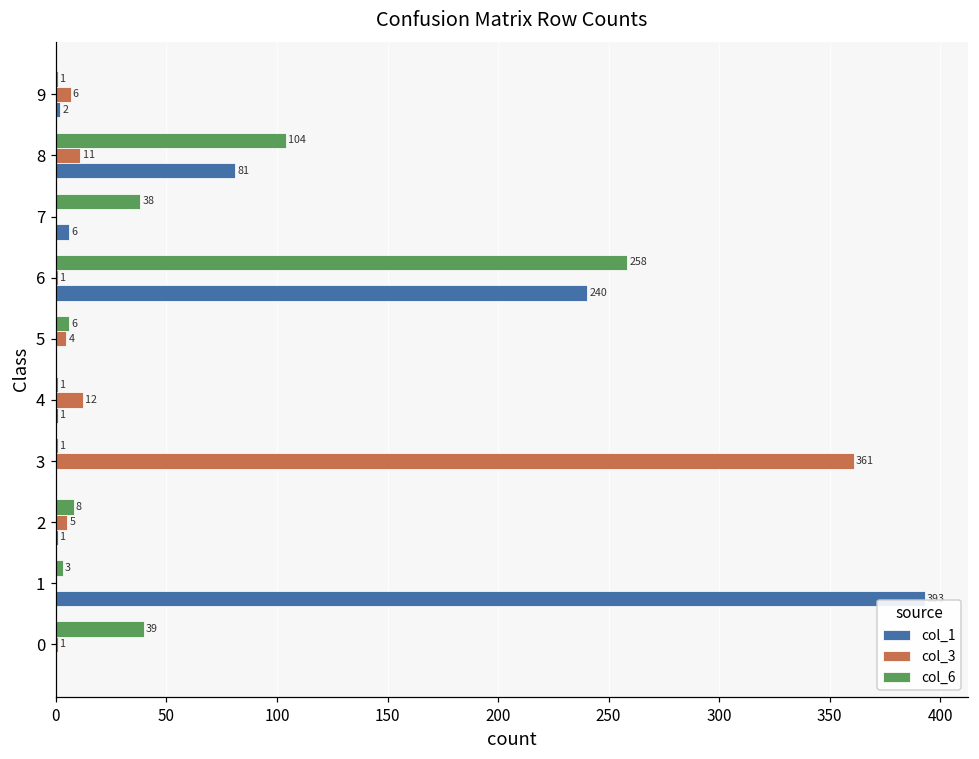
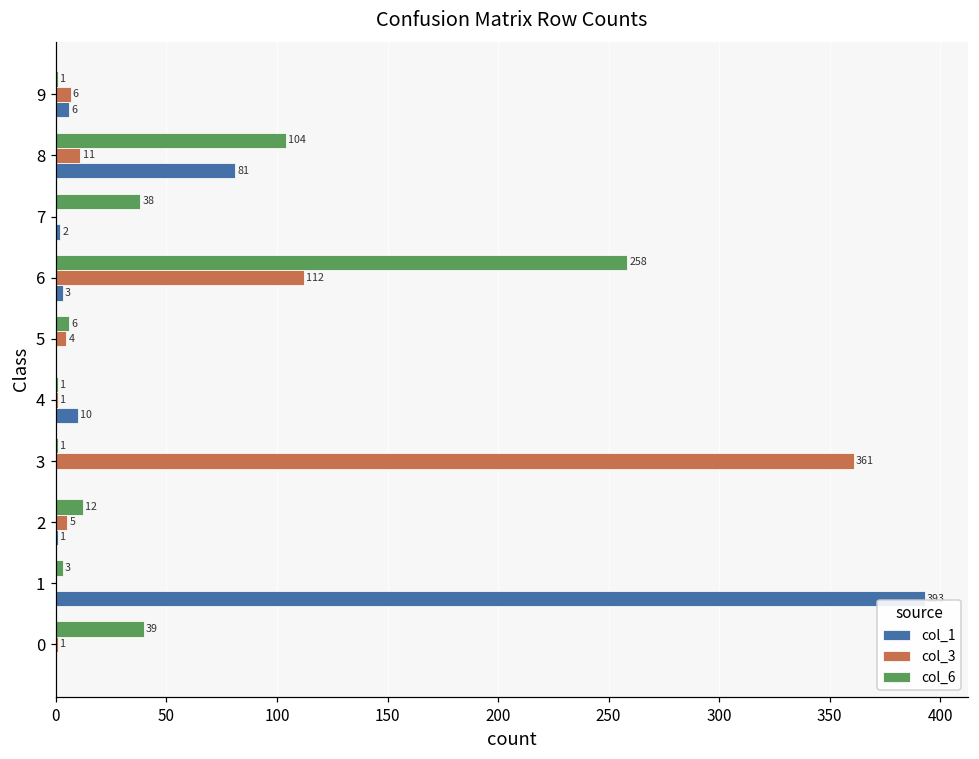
col_1, 9: 2 -> 6
col_1, 7: 6 -> 2
col_3, 6: 1 -> 112
col_1, 6: 240 -> 3
col_3, 4: 12 -> 1
col_1, 4: 1 -> 10
col_6, 2: 8 -> 12
